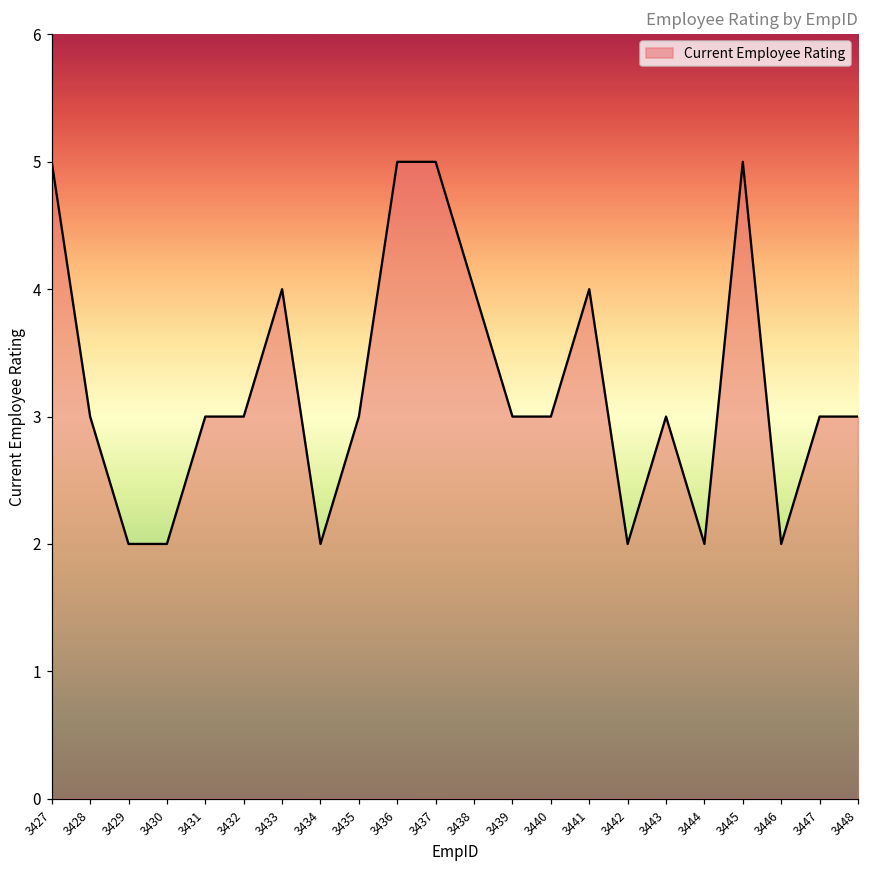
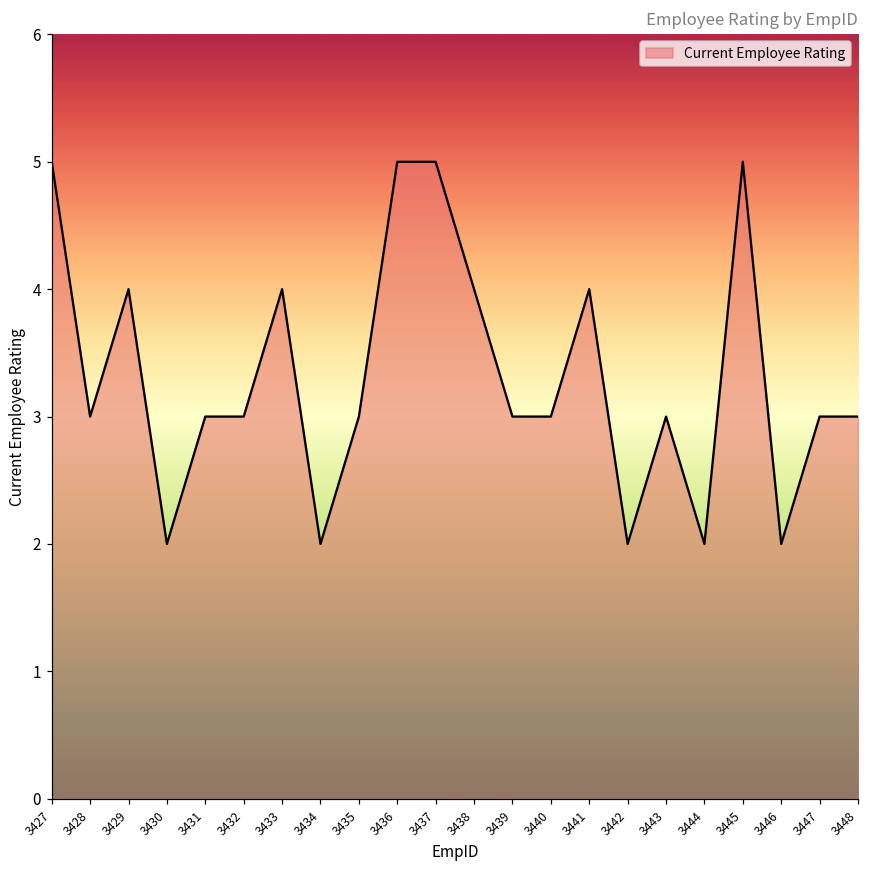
3429: 2 -> 4
